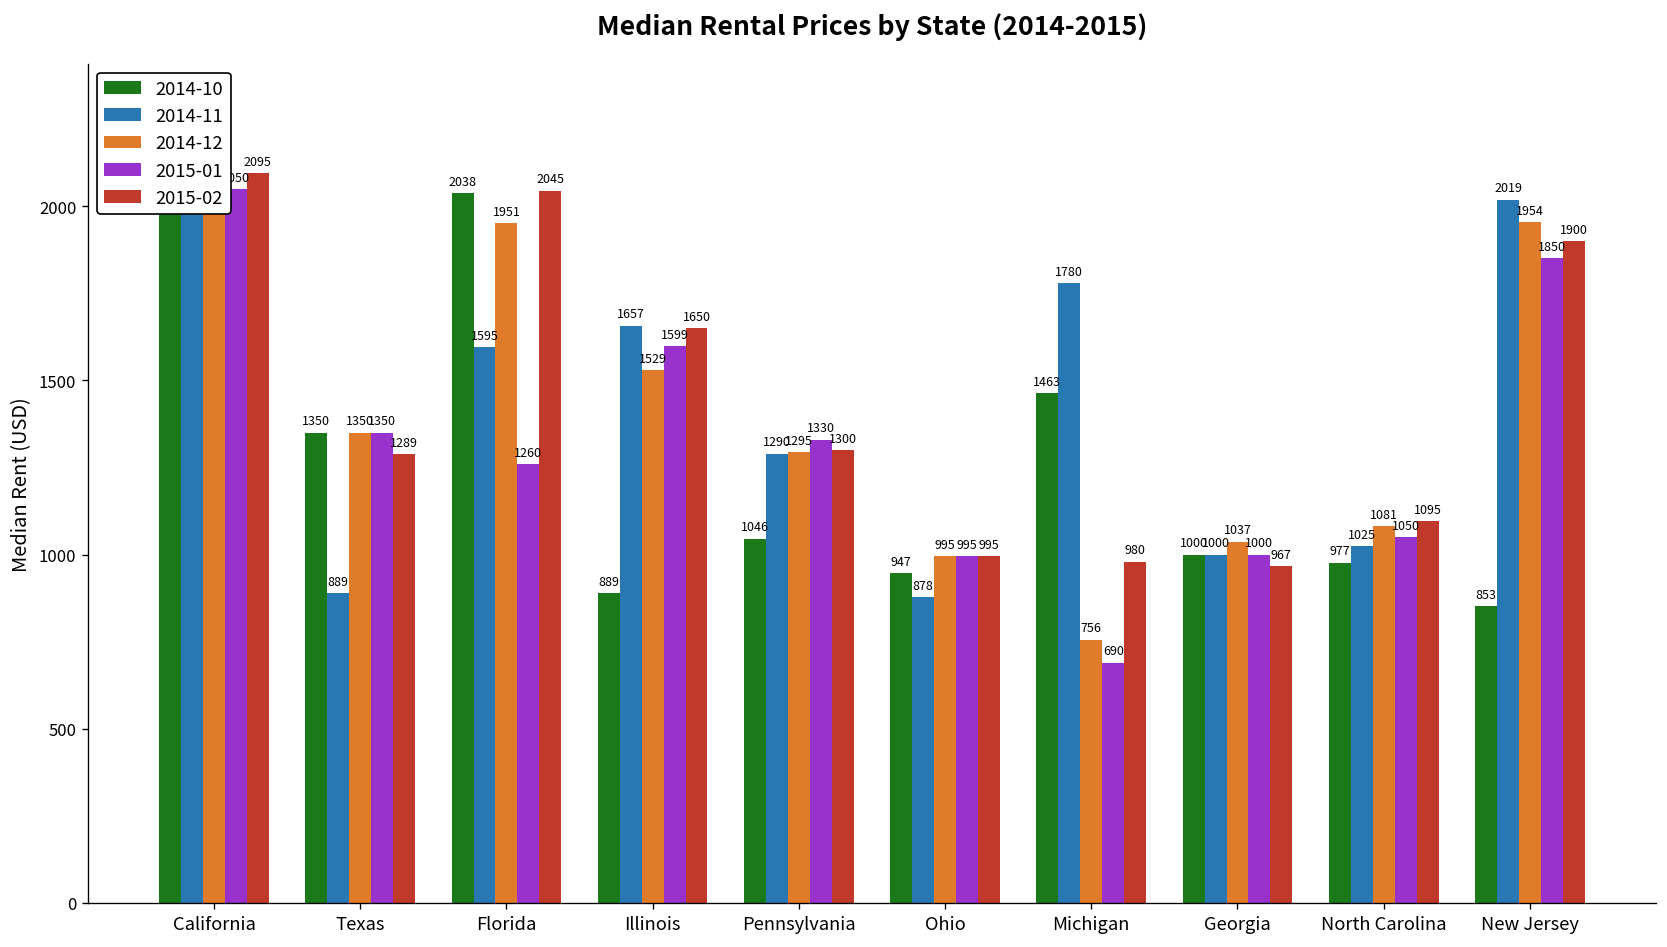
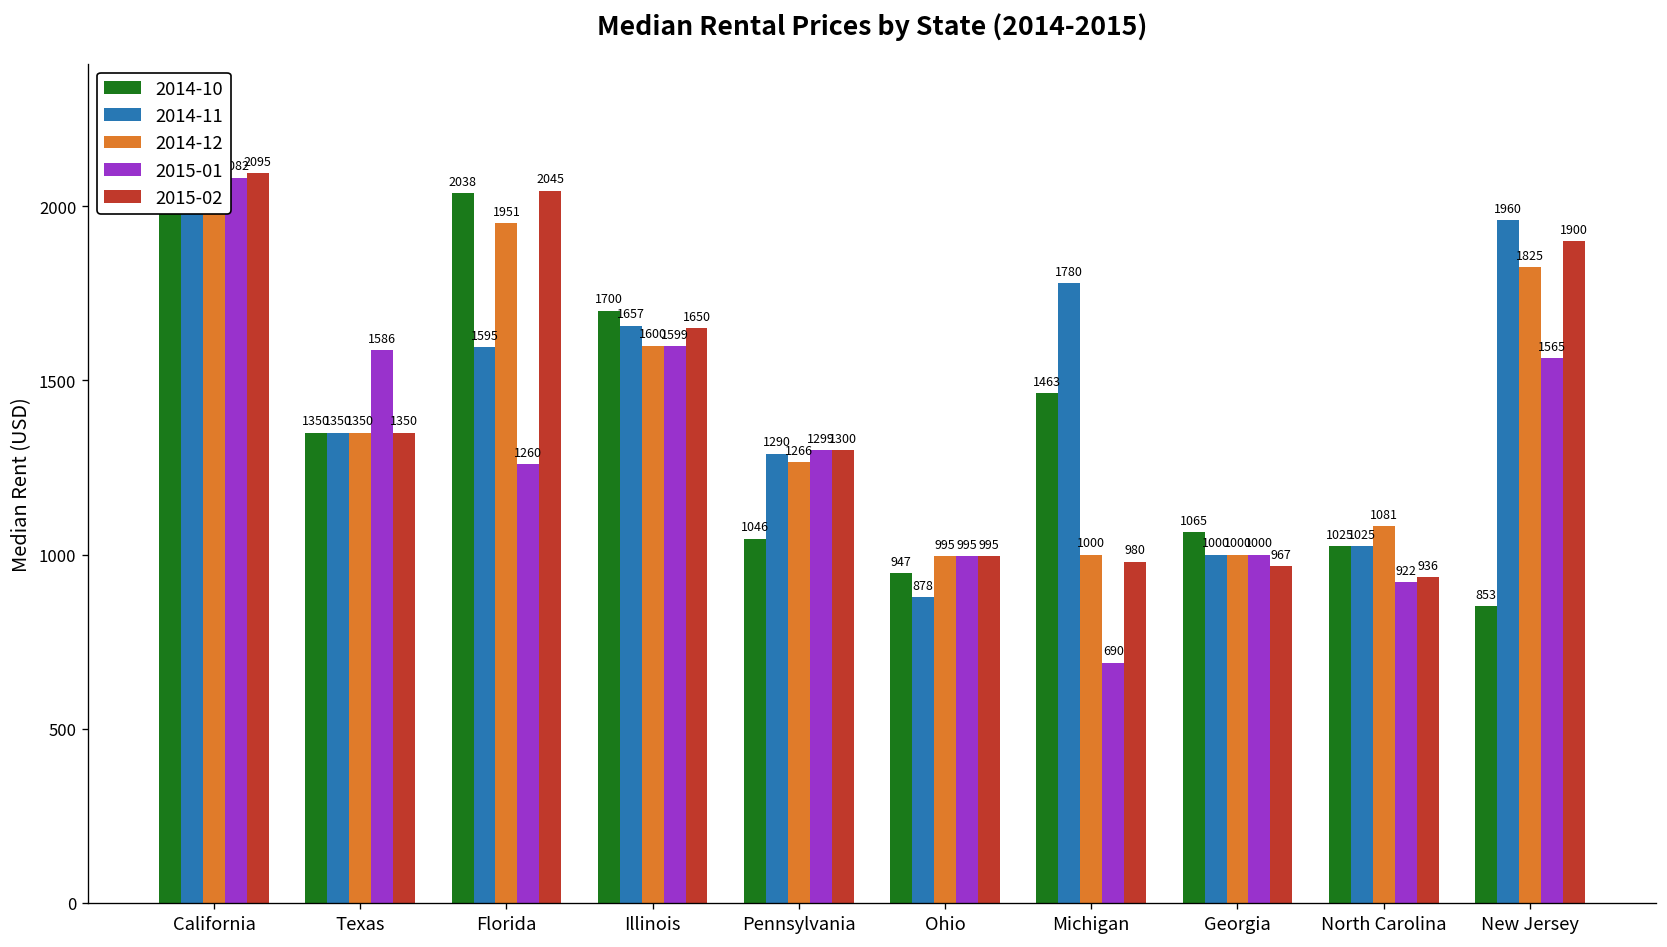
2015-01, California: 2050 -> 2080
2014-11, Texas: 889 -> 1350
2015-01, Texas: 1350 -> 1586
2015-02, Texas: 1289 -> 1350
2014-10, Illinois: 889 -> 1700
2014-12, Illinois: 1529 -> 1600
2014-12, Pennsylvania: 1295 -> 1266
2015-01, Pennsylvania: 1330 -> 1299
2014-12, Michigan: 756 -> 1000
2014-10, Georgia: 1000 -> 1065
2014-12, Georgia: 1037 -> 1000
2014-10, North Carolina: 977 -> 1025
2015-01, North Carolina: 1050 -> 922
2015-02, North Carolina: 1095 -> 936
2014-11, New Jersey: 2019 -> 1960
2014-12, New Jersey: 1954 -> 1825
2015-01, New Jersey: 1850 -> 1565
